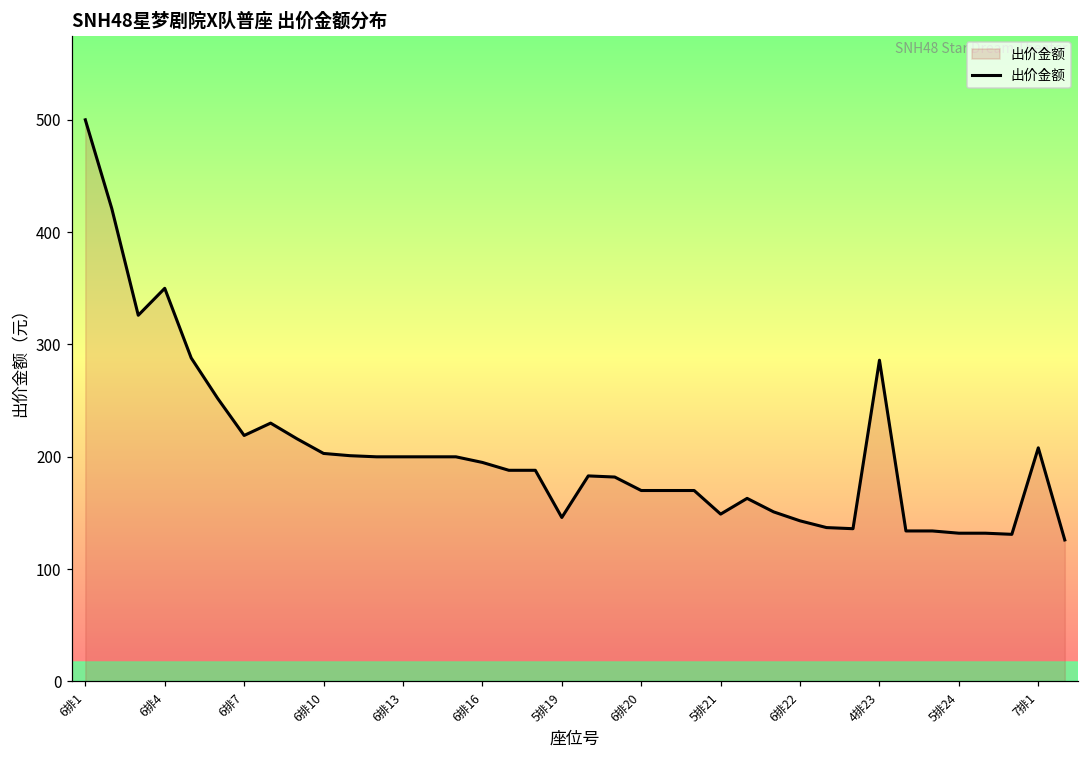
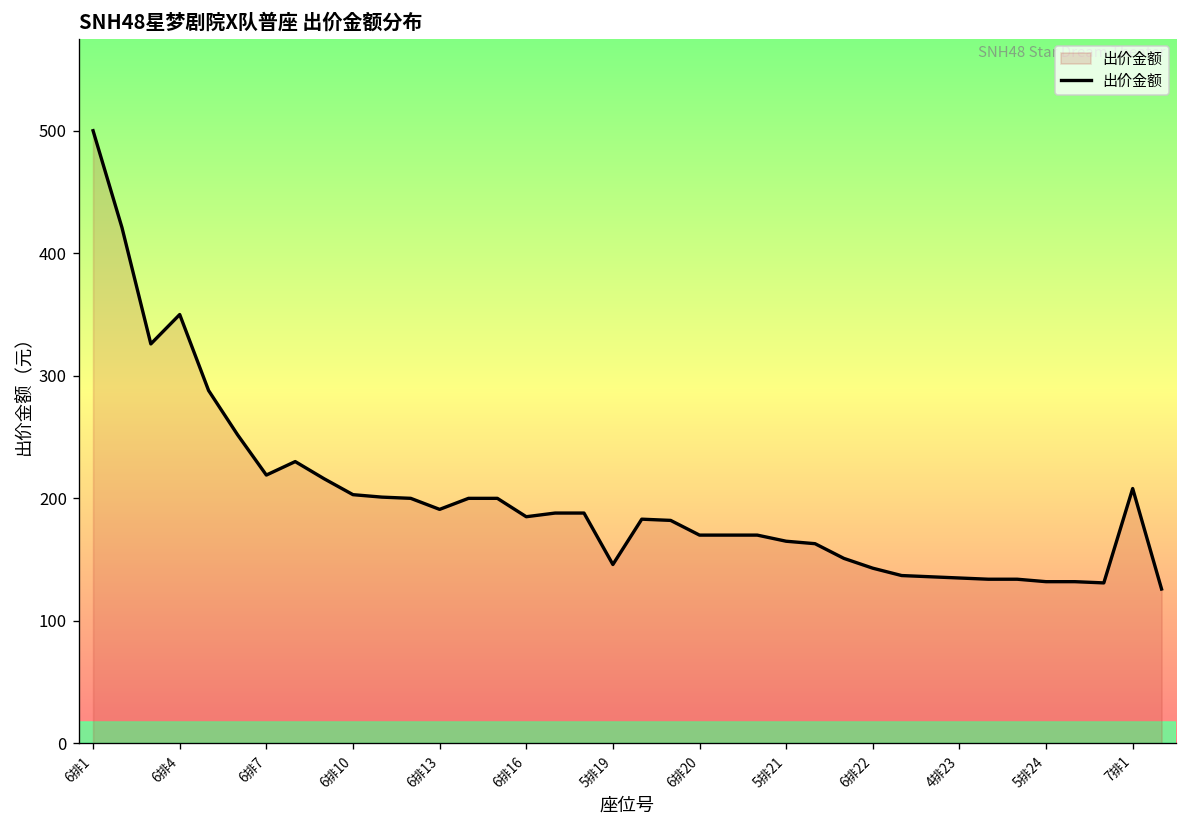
6排13: 200 -> 191
6排16: 195 -> 185
5排21: 149 -> 165
4排23: 286 -> 135
